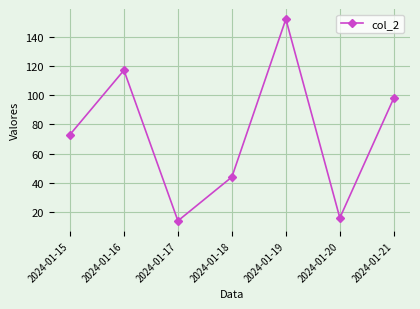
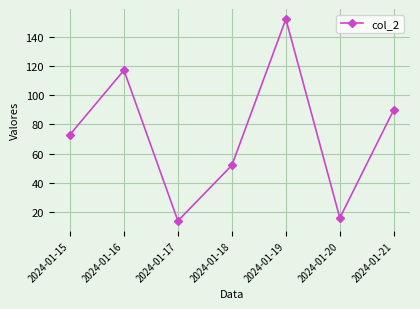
2024-01-18: 44 -> 52
2024-01-21: 98 -> 90
